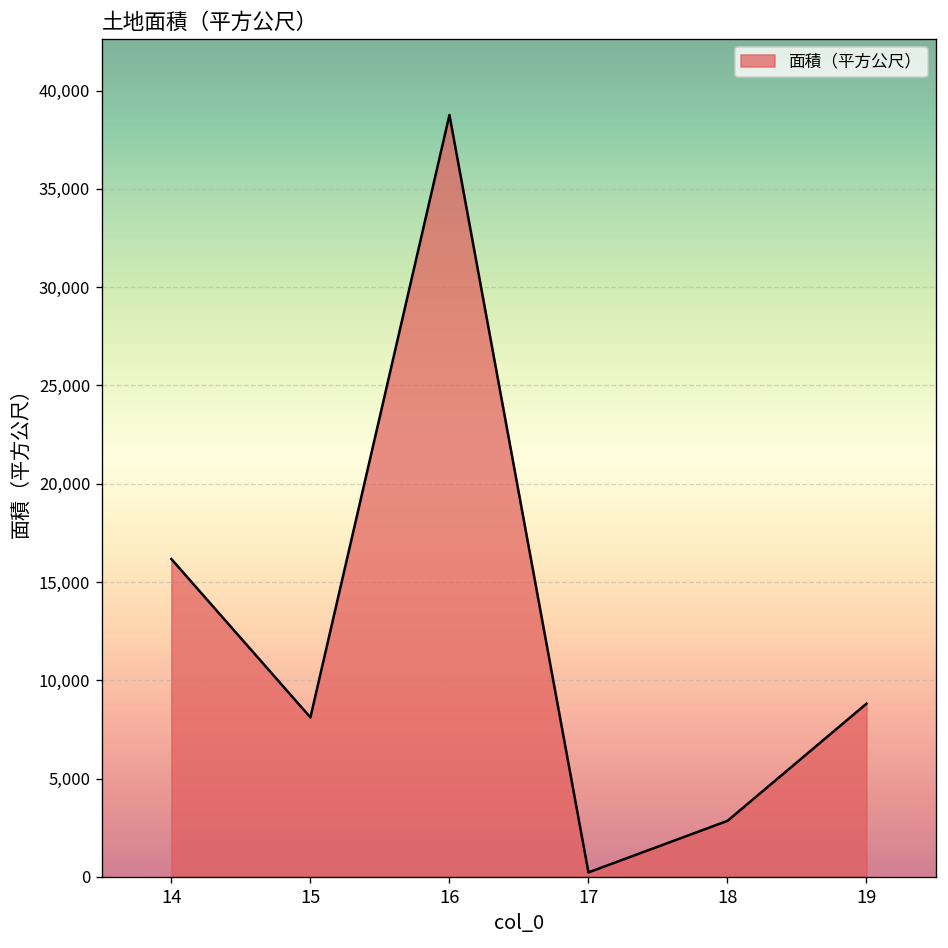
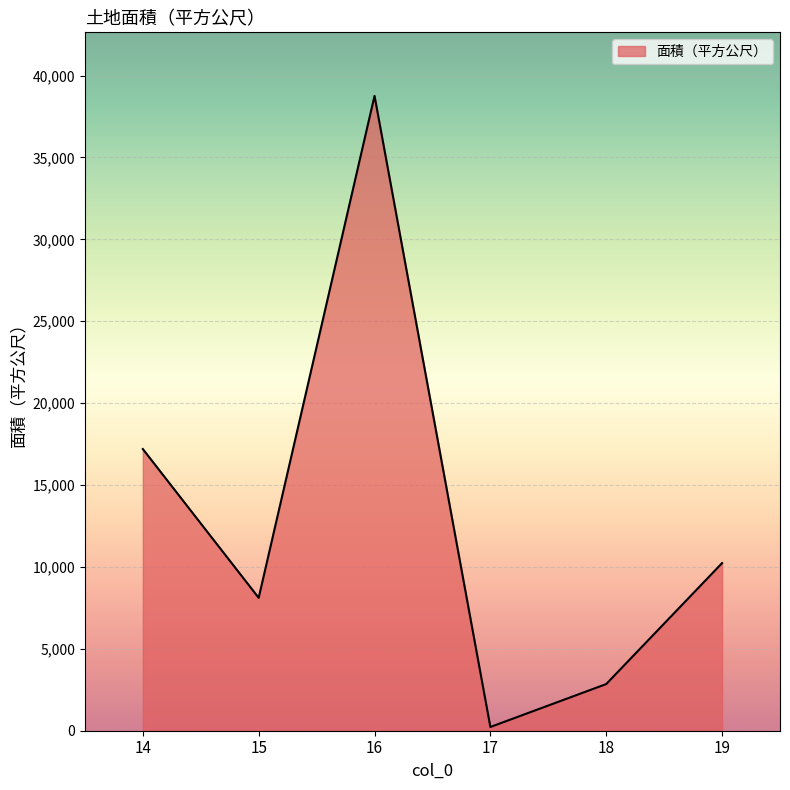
14: 16,200 -> 17,200
19: 8,800 -> 10,200
